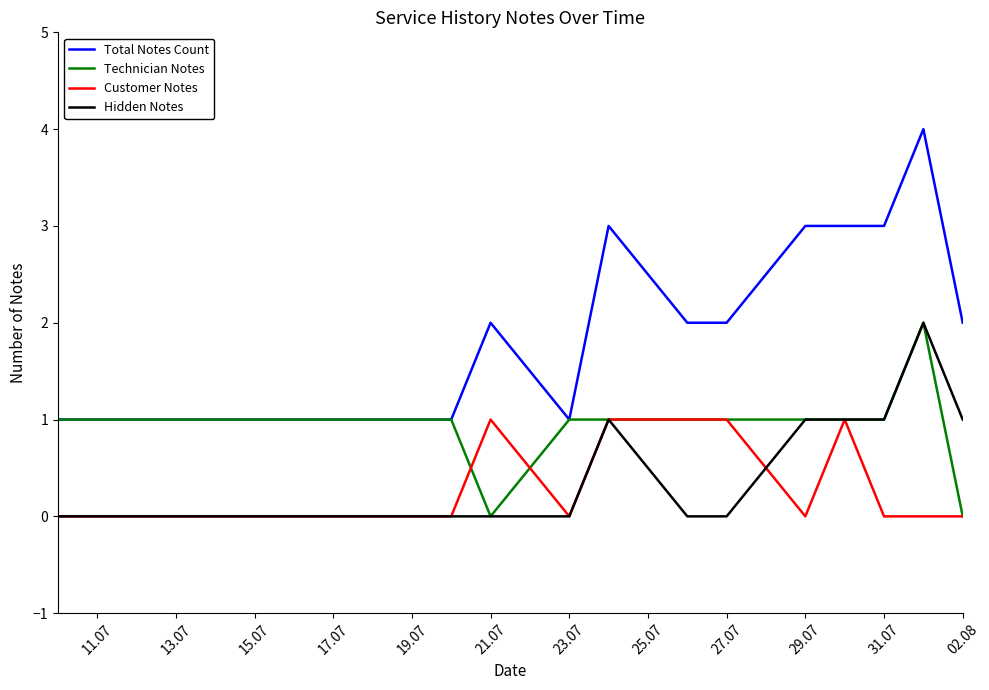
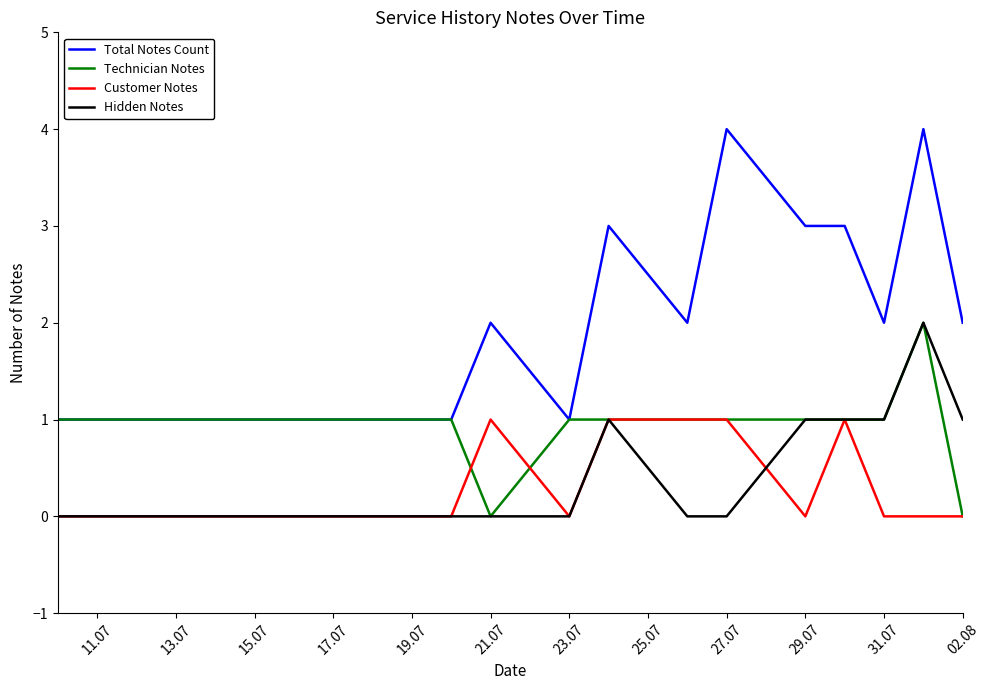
Total Notes Count, 27.07: 2 -> 4
Total Notes Count, 31.07: 3 -> 2
